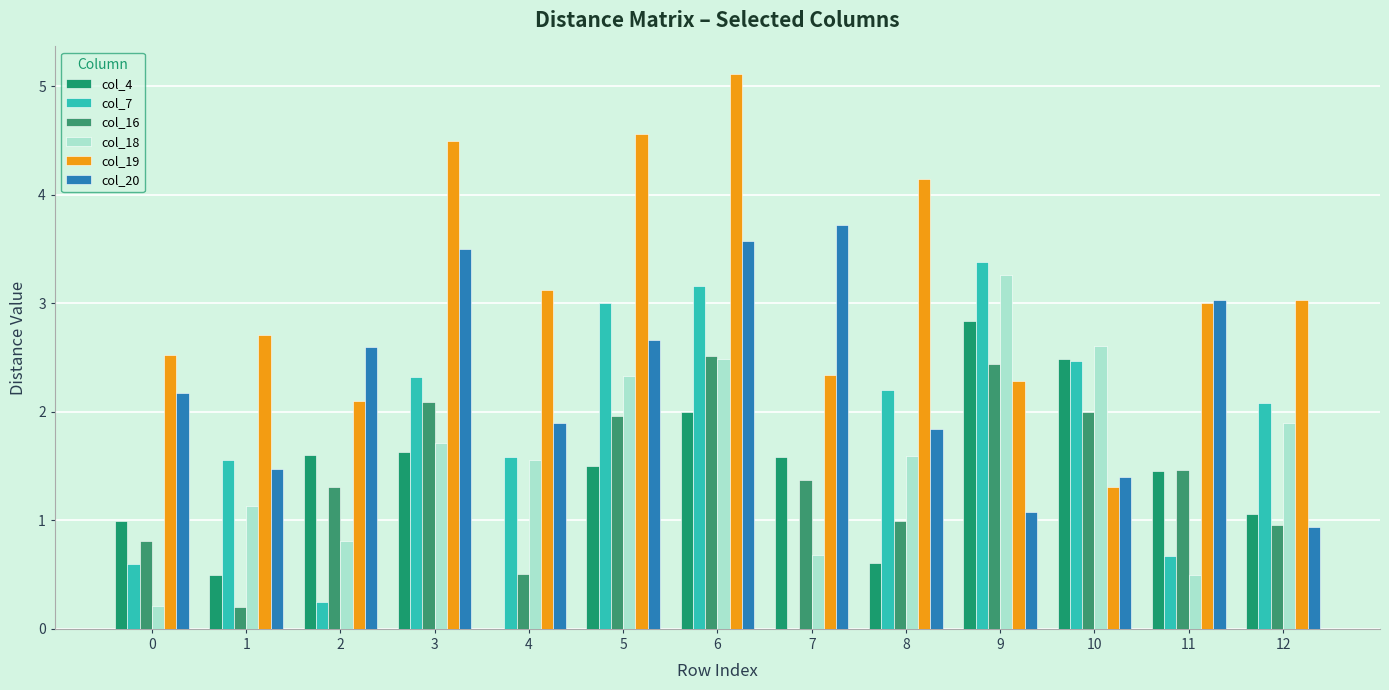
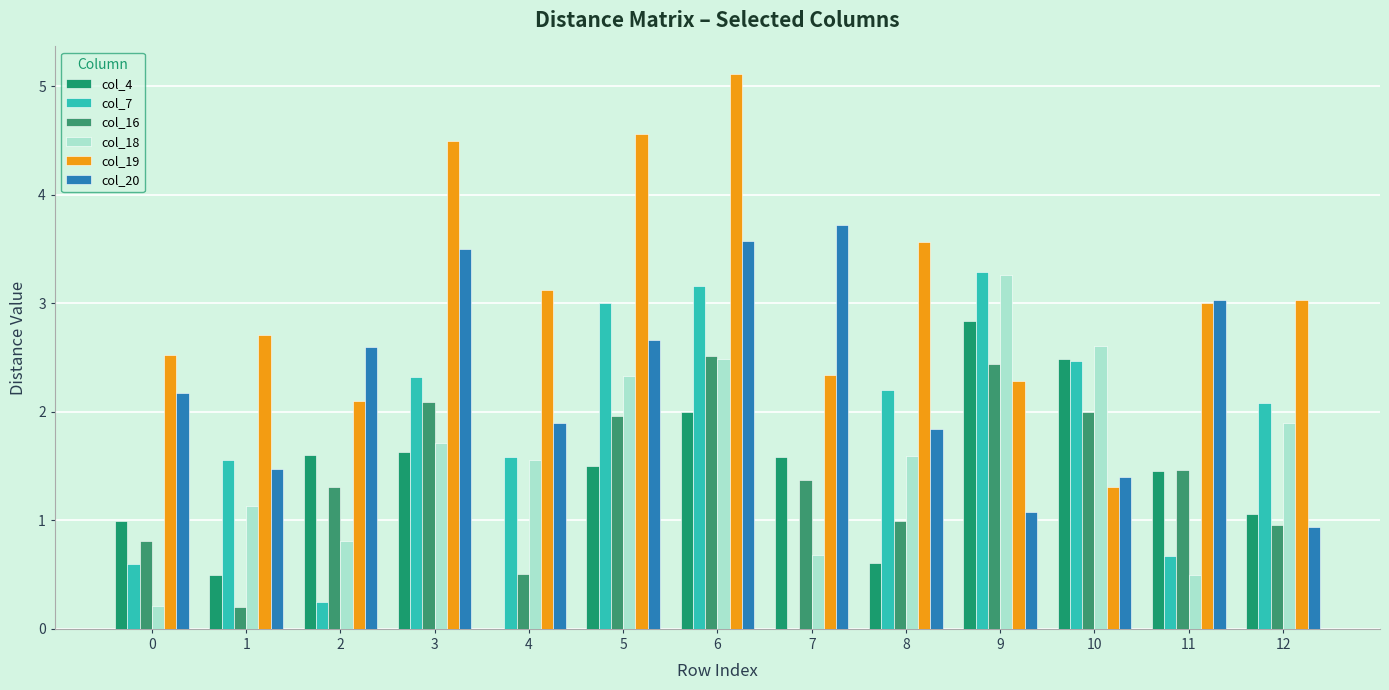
col_19, 8: 4.14 -> 3.56
col_7, 9: 3.38 -> 3.29
